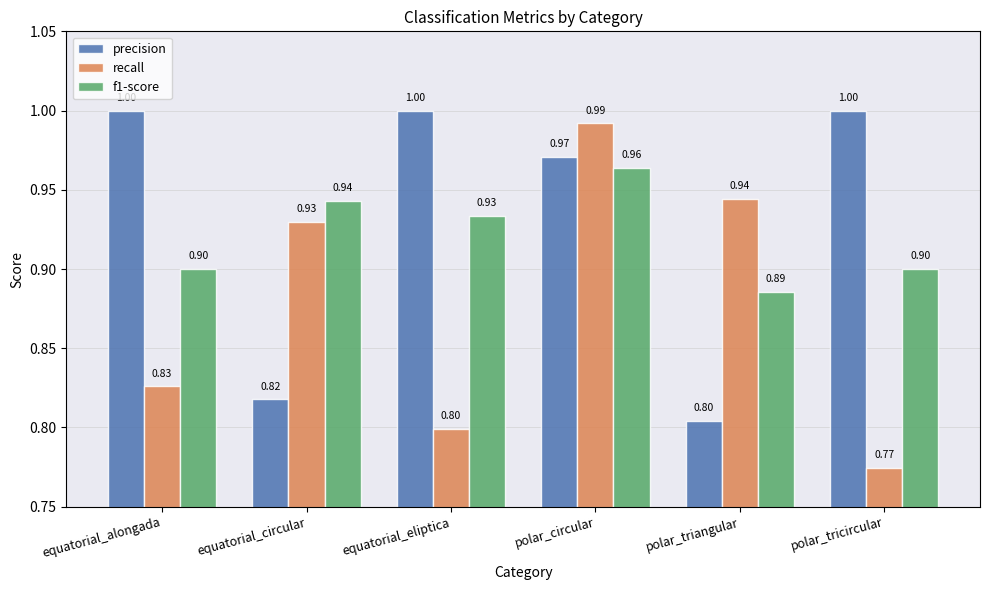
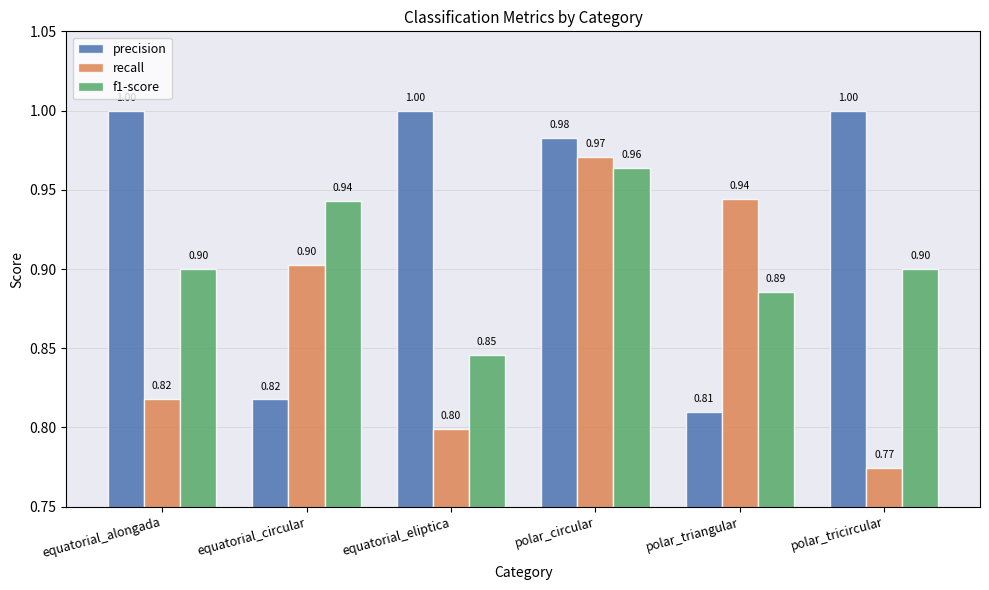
recall, equatorial_alongada: 0.83 -> 0.82
recall, equatorial_circular: 0.93 -> 0.90
f1-score, equatorial_eliptica: 0.93 -> 0.85
precision, polar_circular: 0.97 -> 0.98
recall, polar_circular: 0.99 -> 0.97
precision, polar_triangular: 0.80 -> 0.81
